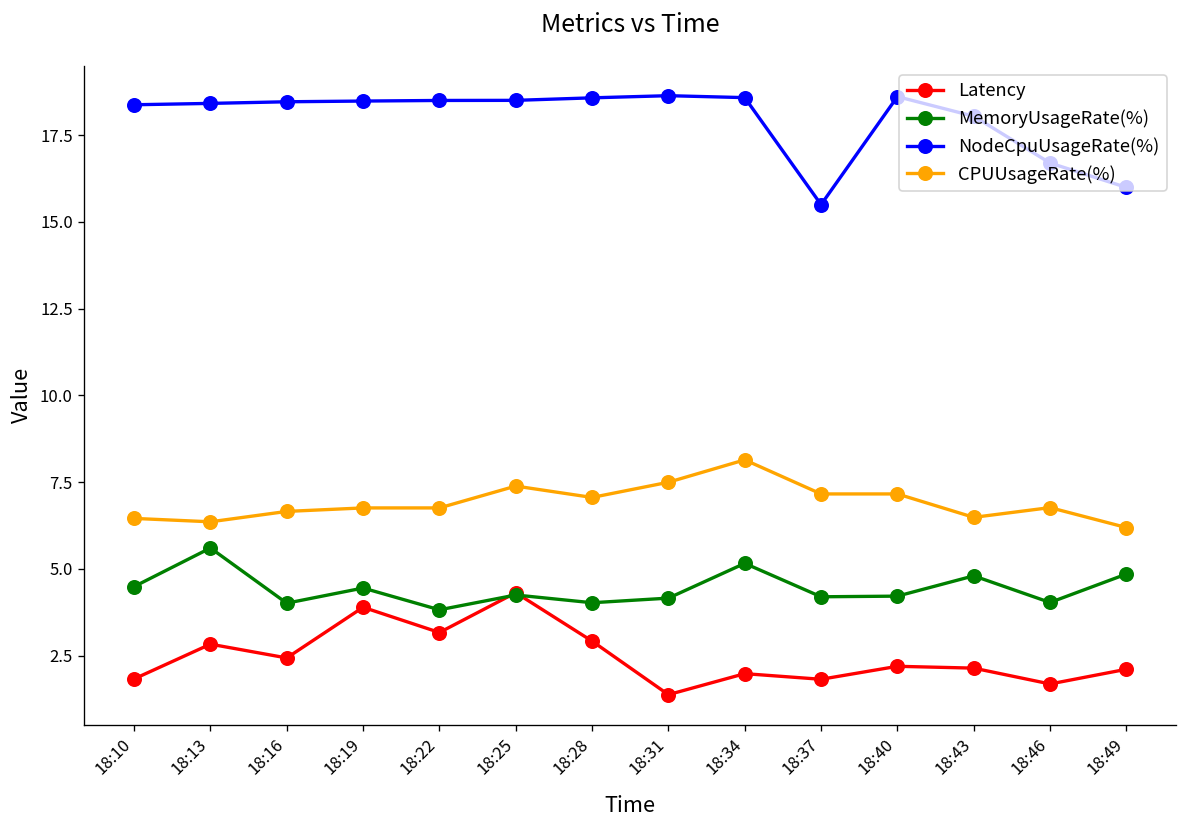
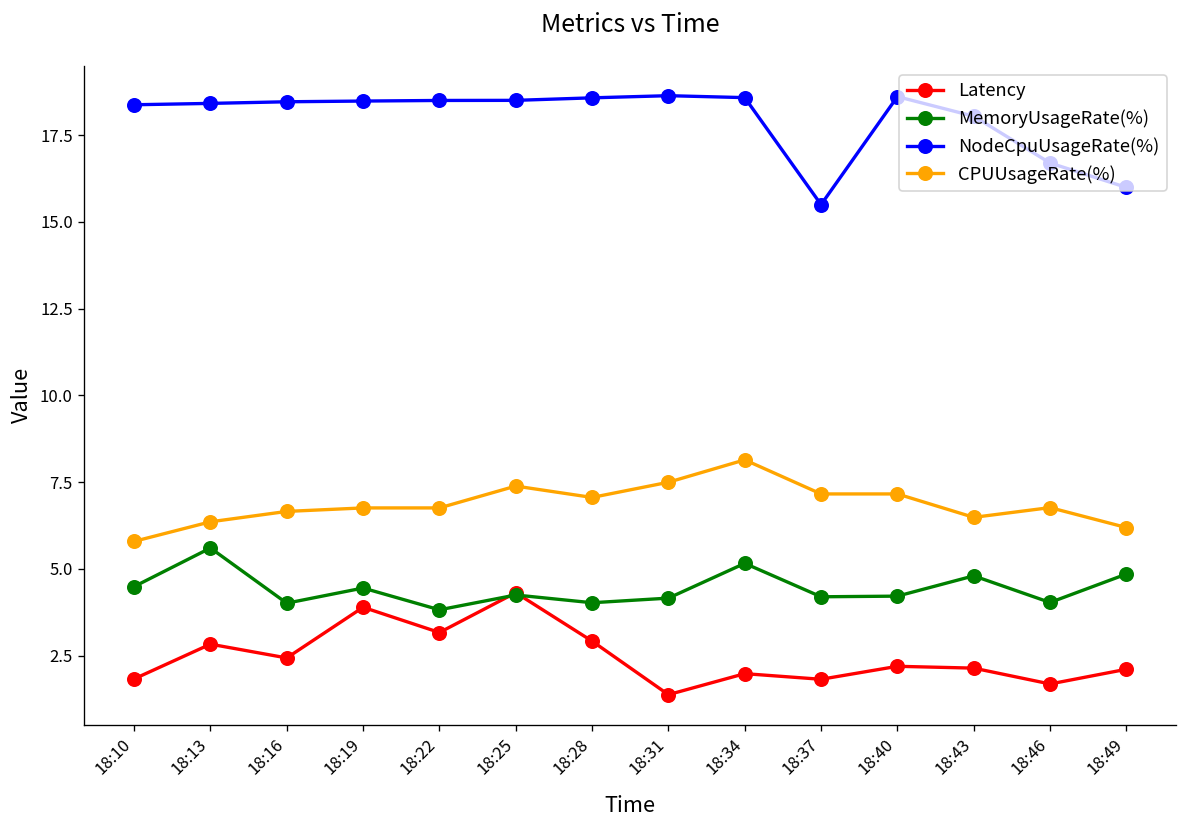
CPUUsageRate(%), 18:10: 6.5 -> 5.8
